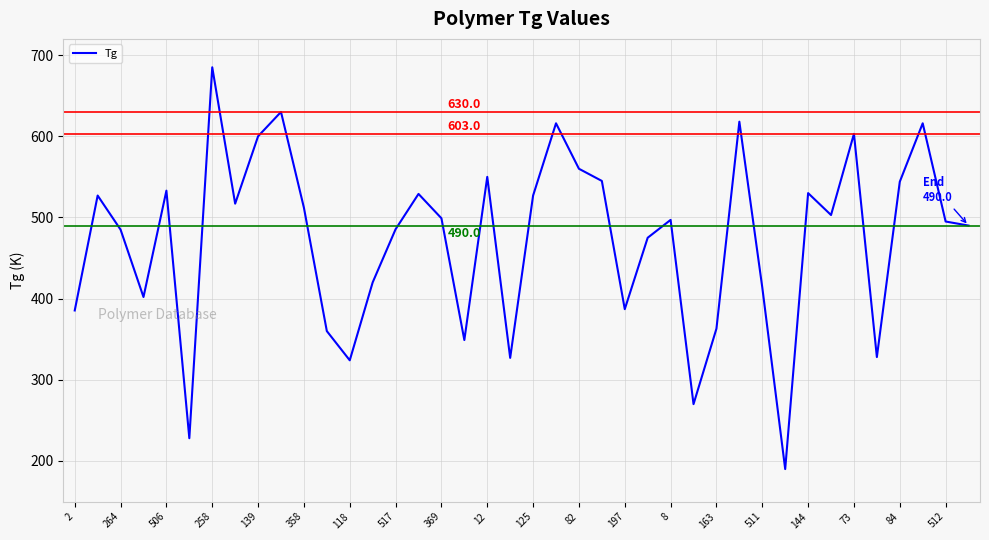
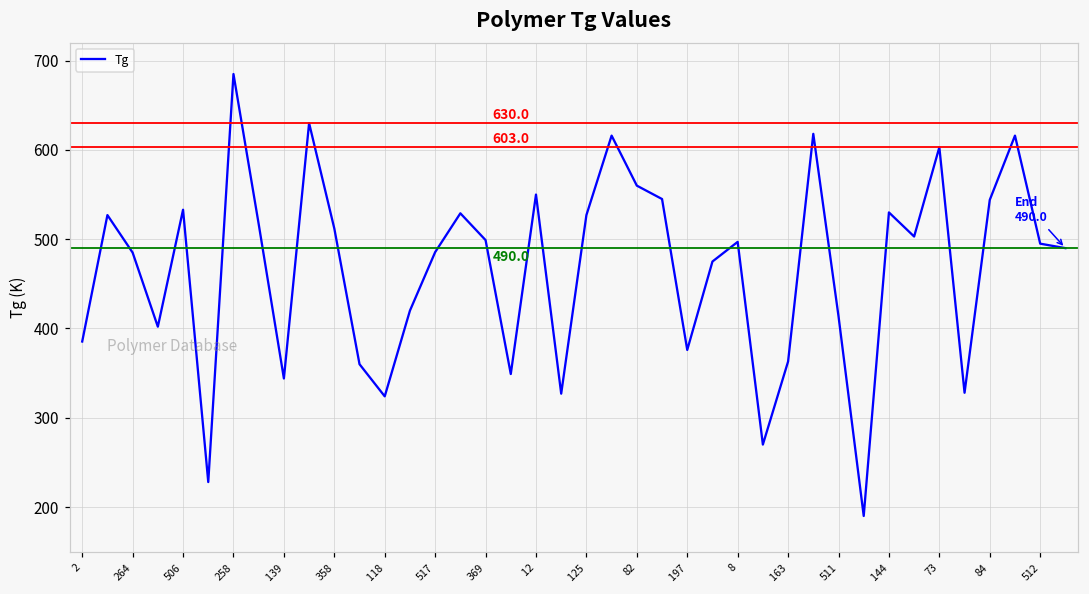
139: 600 -> 340
197: 390 -> 380
